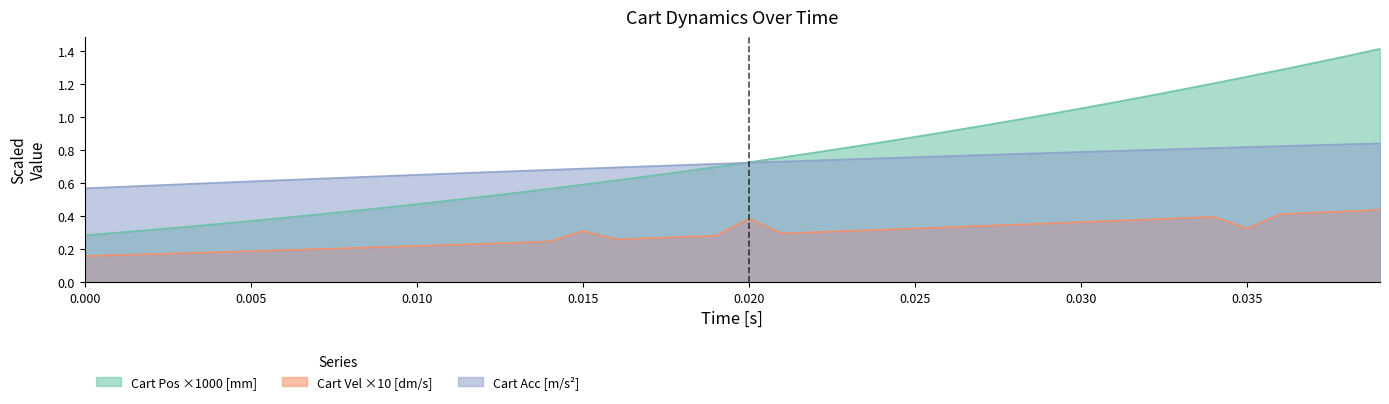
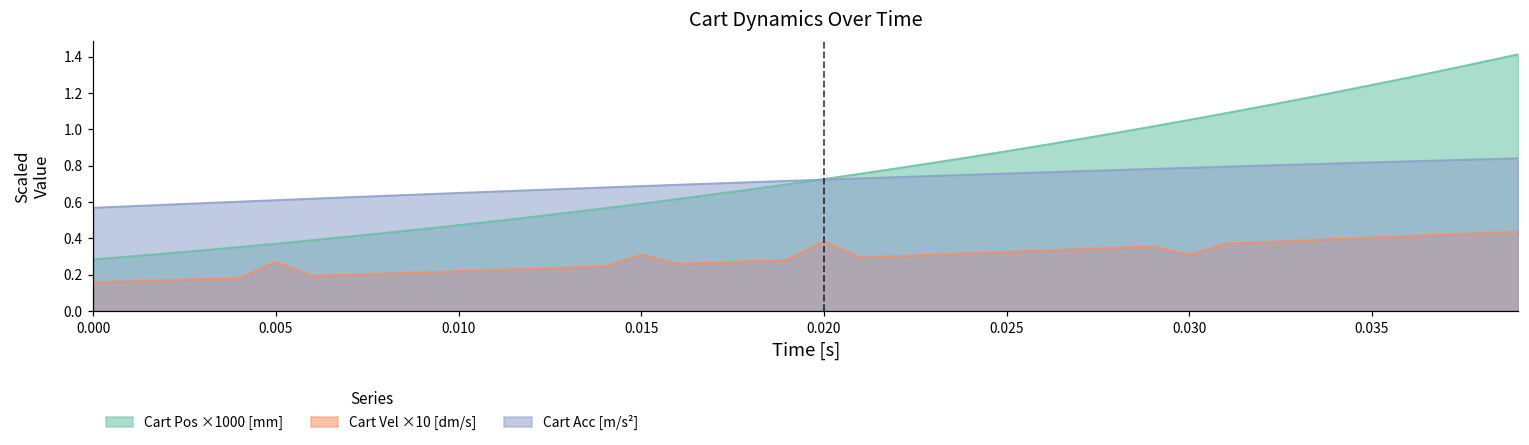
Cart Vel ×10 [dm/s], 0.005: 0.19 -> 0.27
Cart Vel ×10 [dm/s], 0.030: 0.36 -> 0.31
Cart Vel ×10 [dm/s], 0.035: 0.33 -> 0.40
